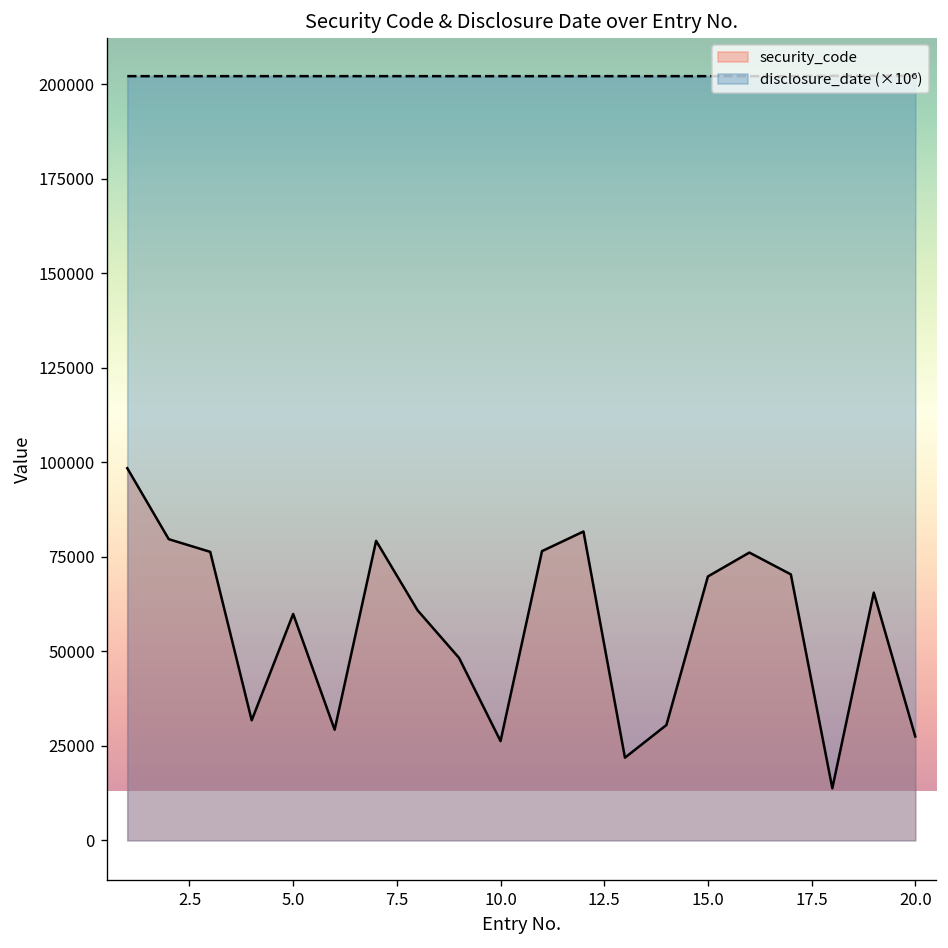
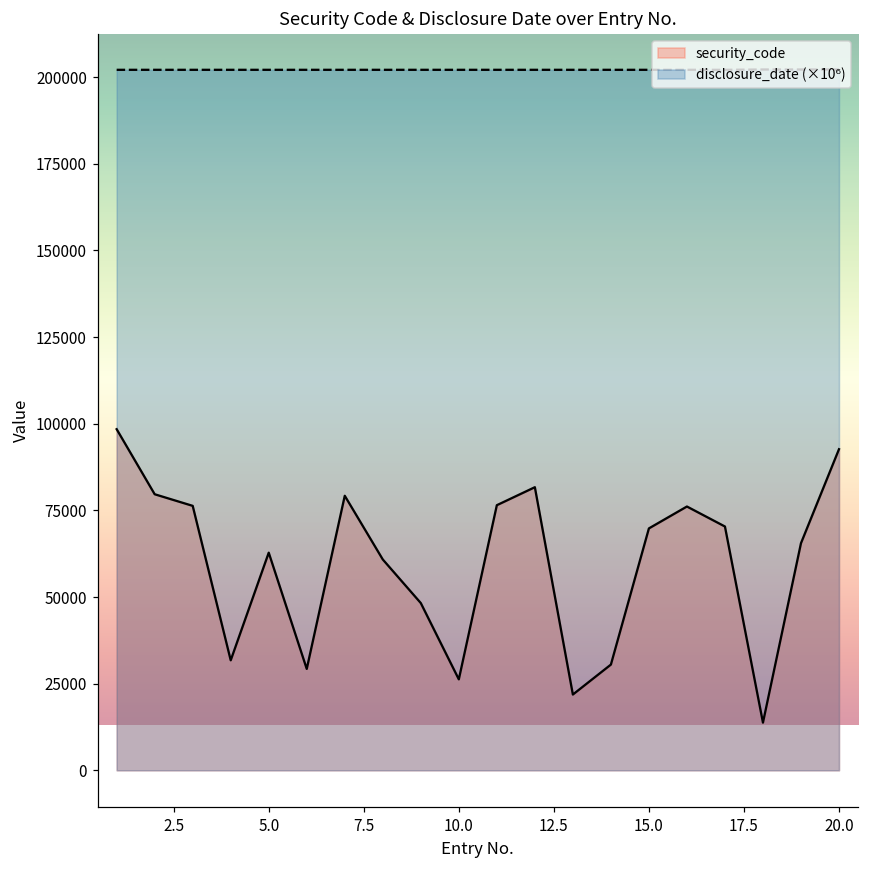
security_code, 5.0: 60000 -> 63000
security_code, 20.0: 27000 -> 93000
